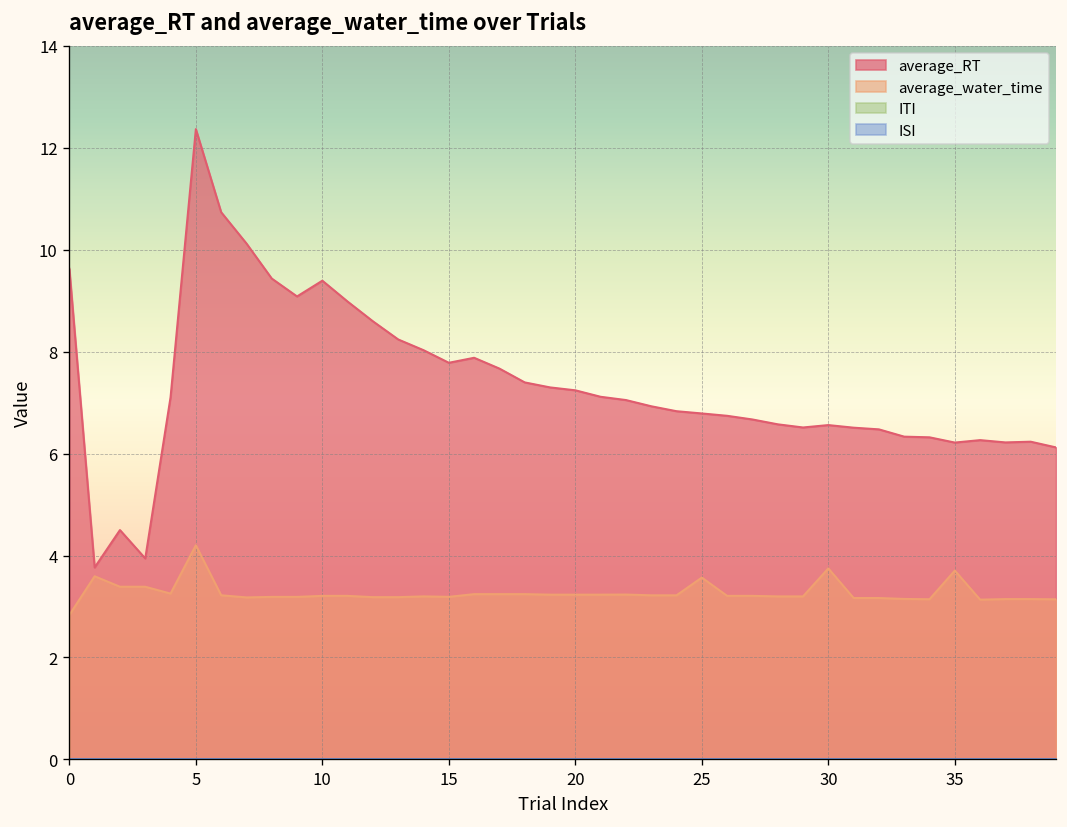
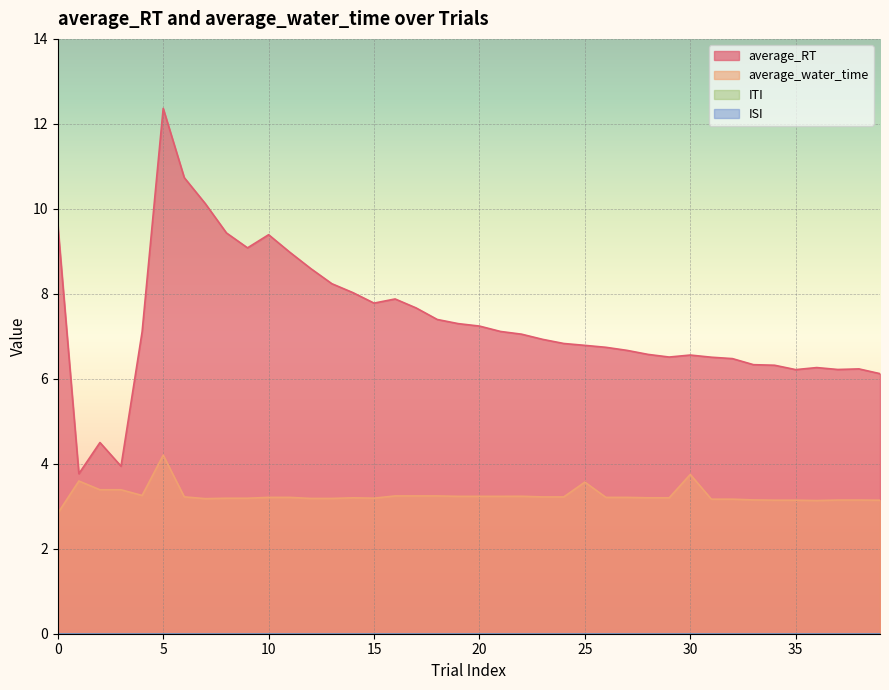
average_water_time, 35: 3.7 -> 3.1
